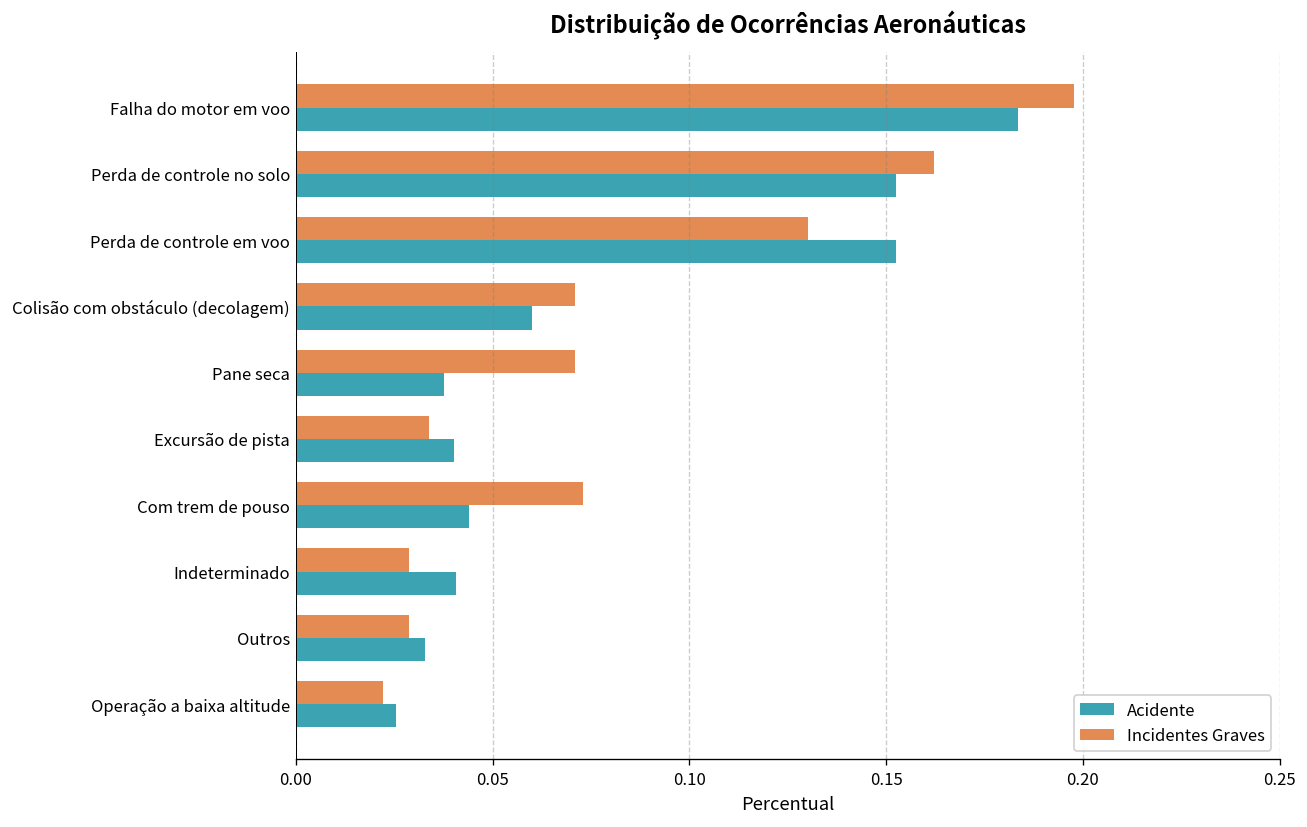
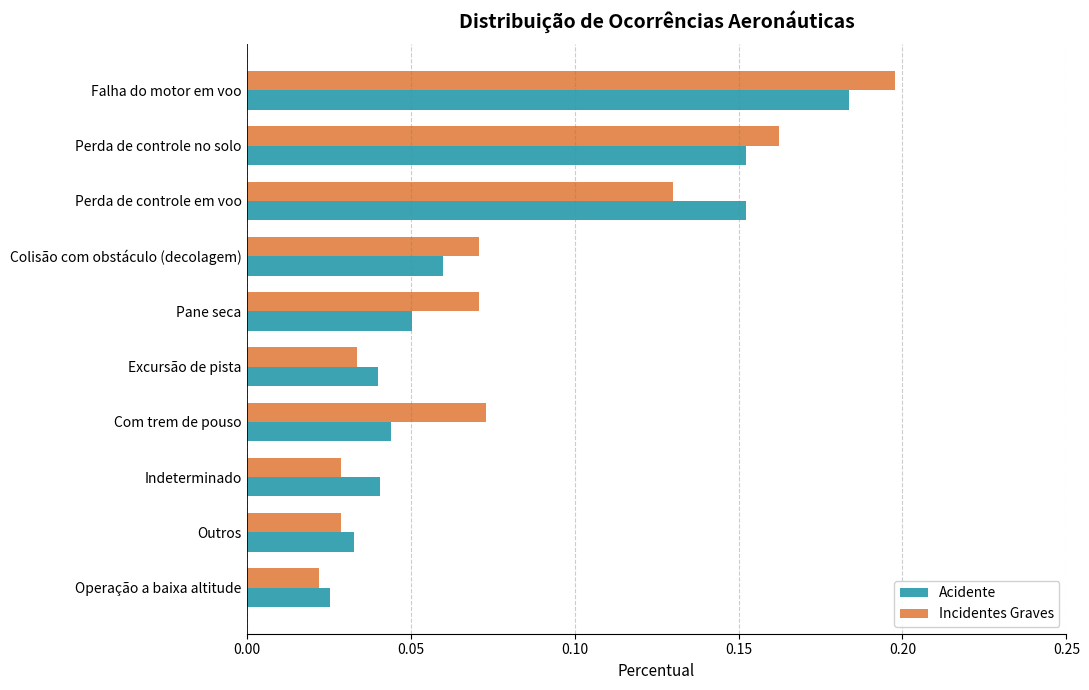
Acidente, Pane seca: 0.038 -> 0.050
